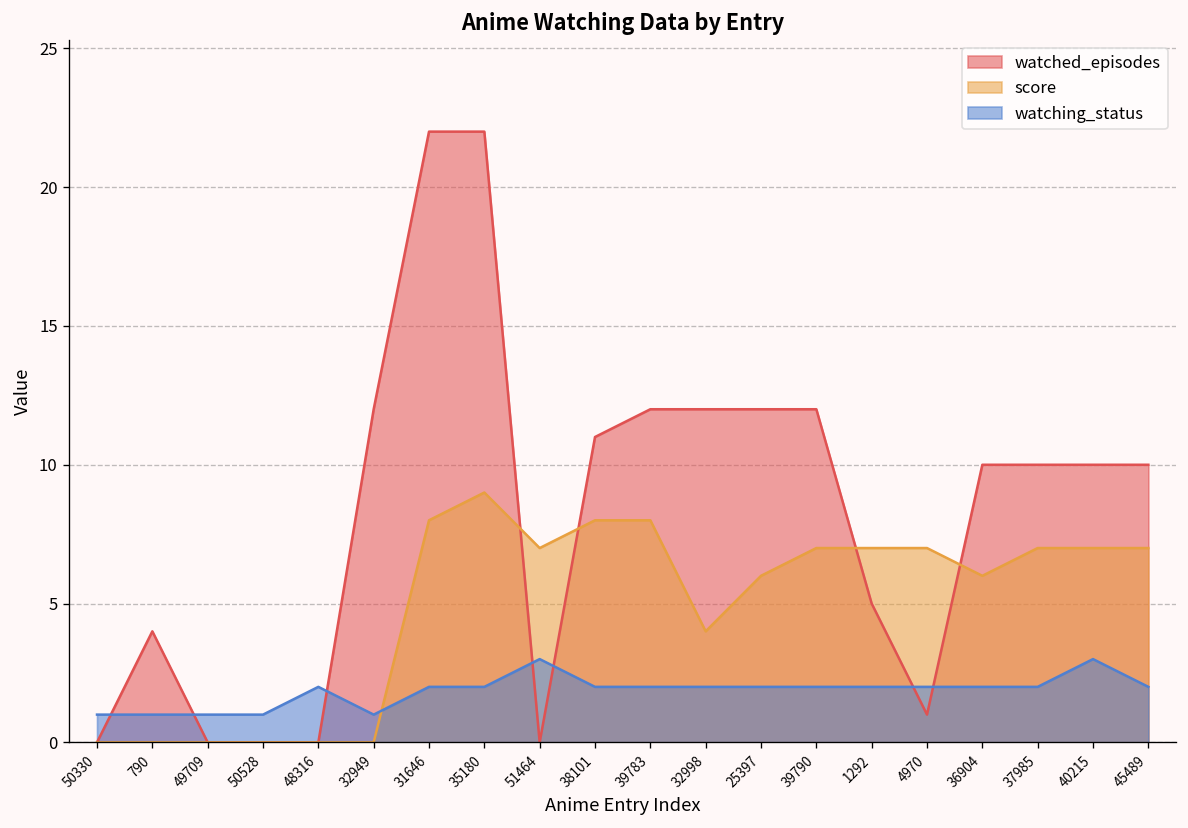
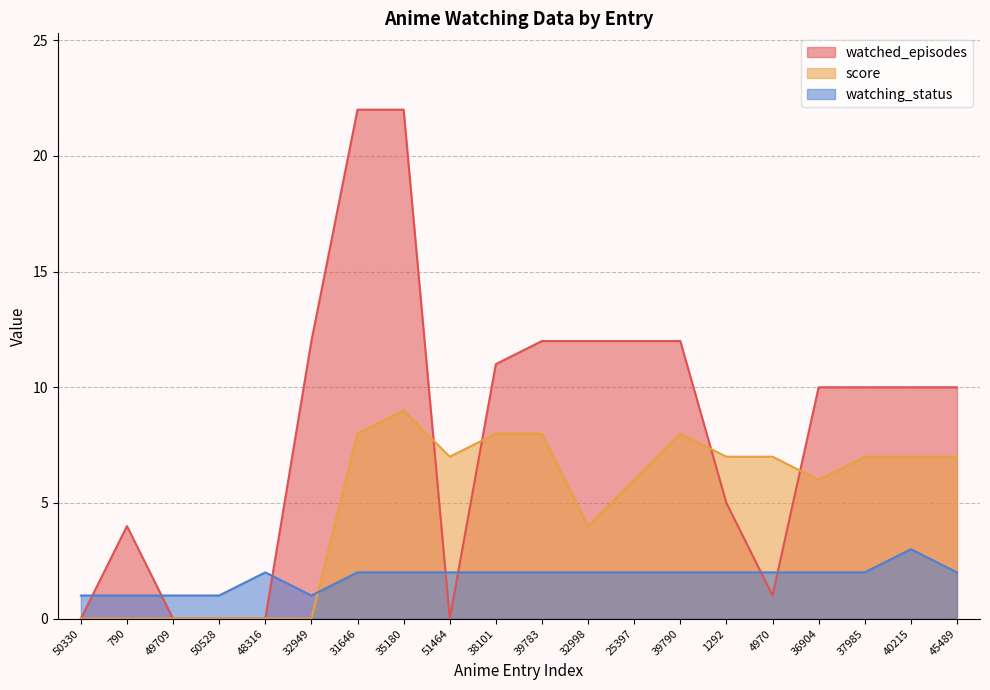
watching_status, 51464: 3 -> 2
score, 39790: 7 -> 8
